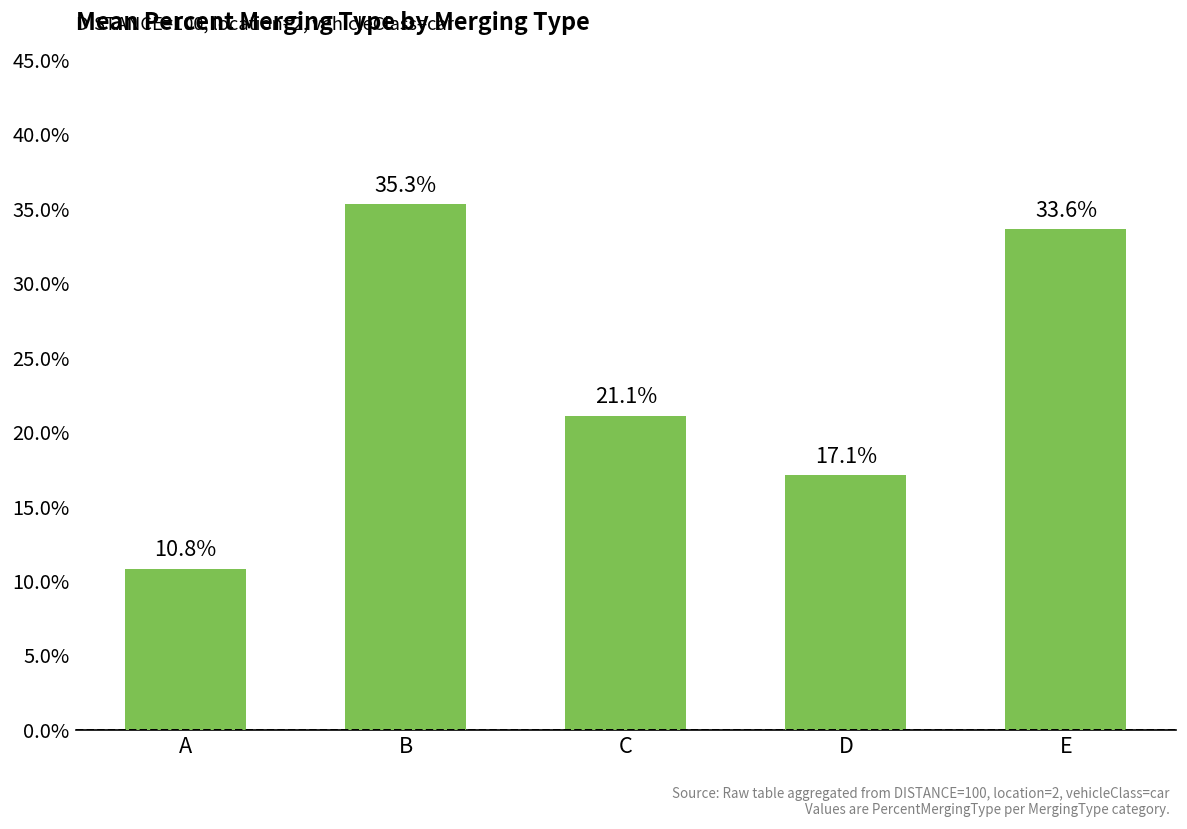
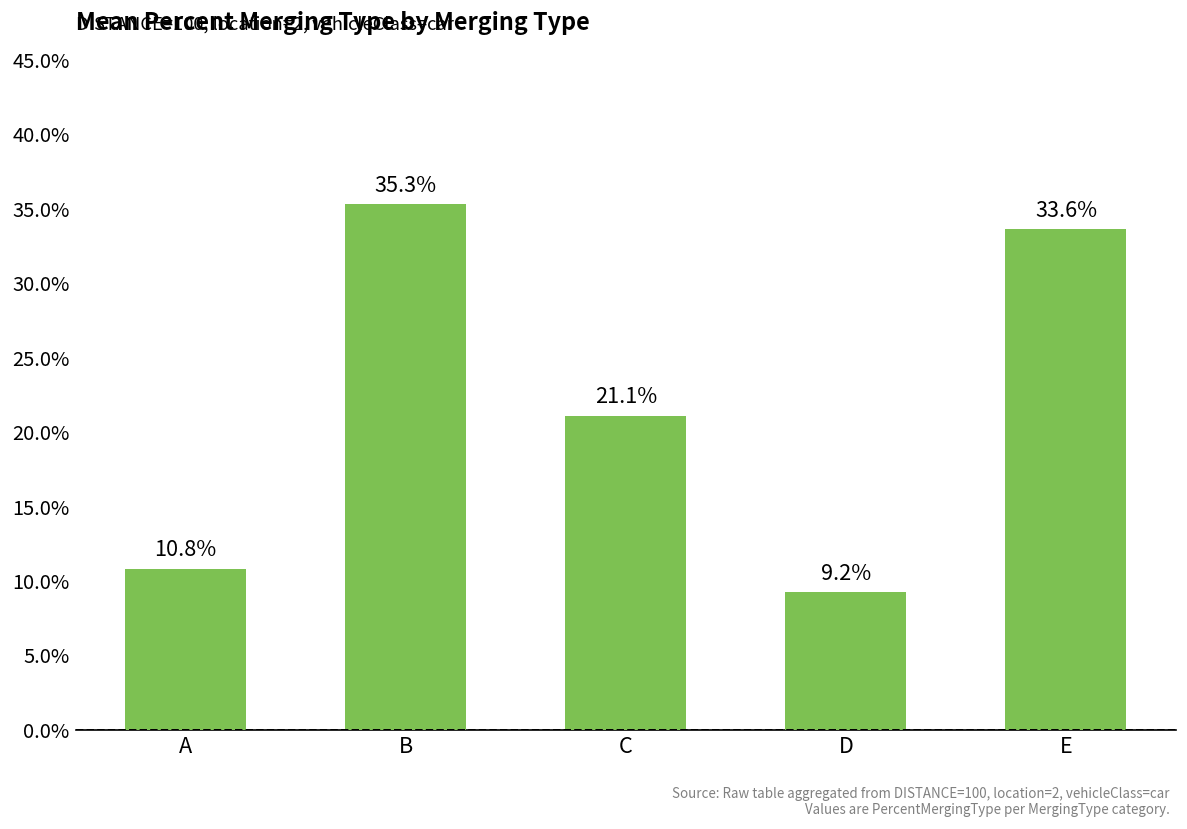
D: 17.1% -> 9.2%
